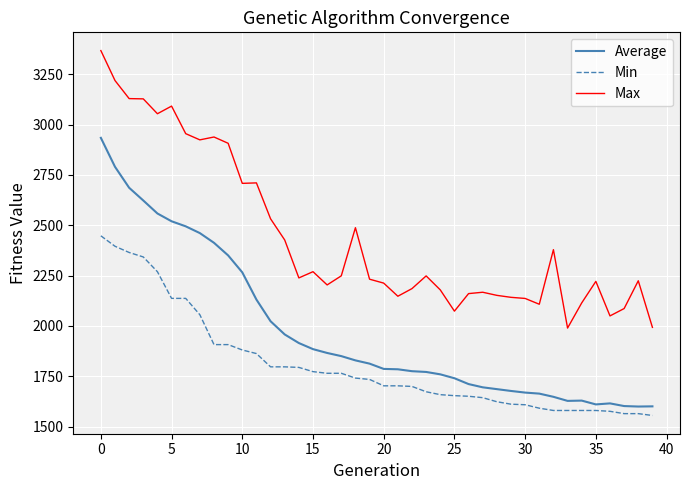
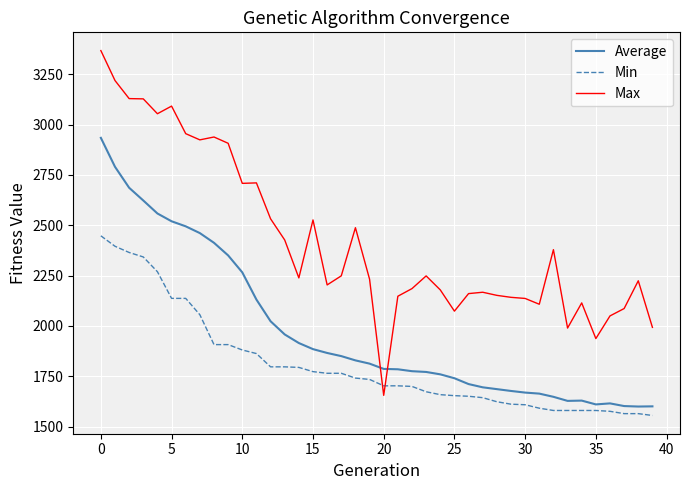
Max, 15: 2270 -> 2530
Max, 20: 2210 -> 1660
Max, 35: 2220 -> 1940
